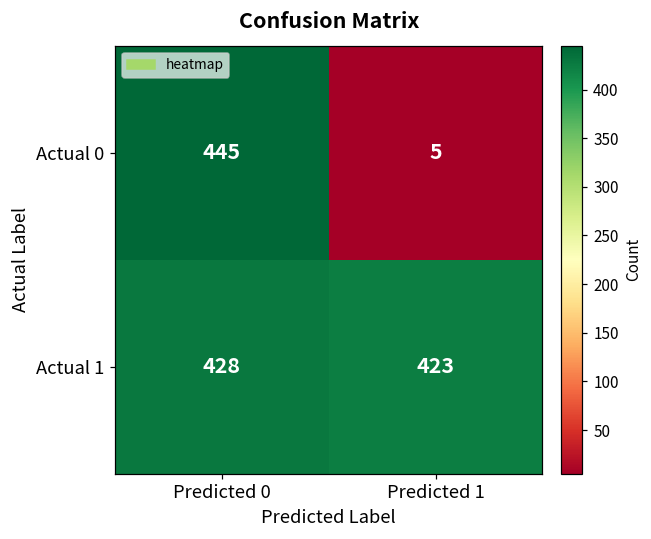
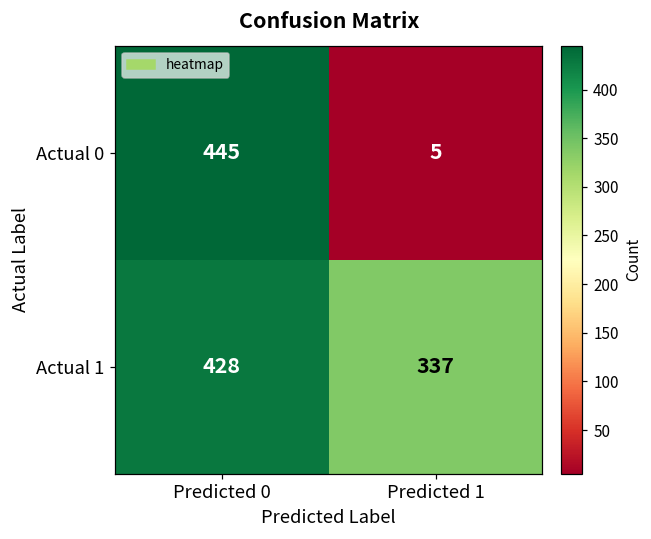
Actual 1, Predicted 1: 423 -> 337
